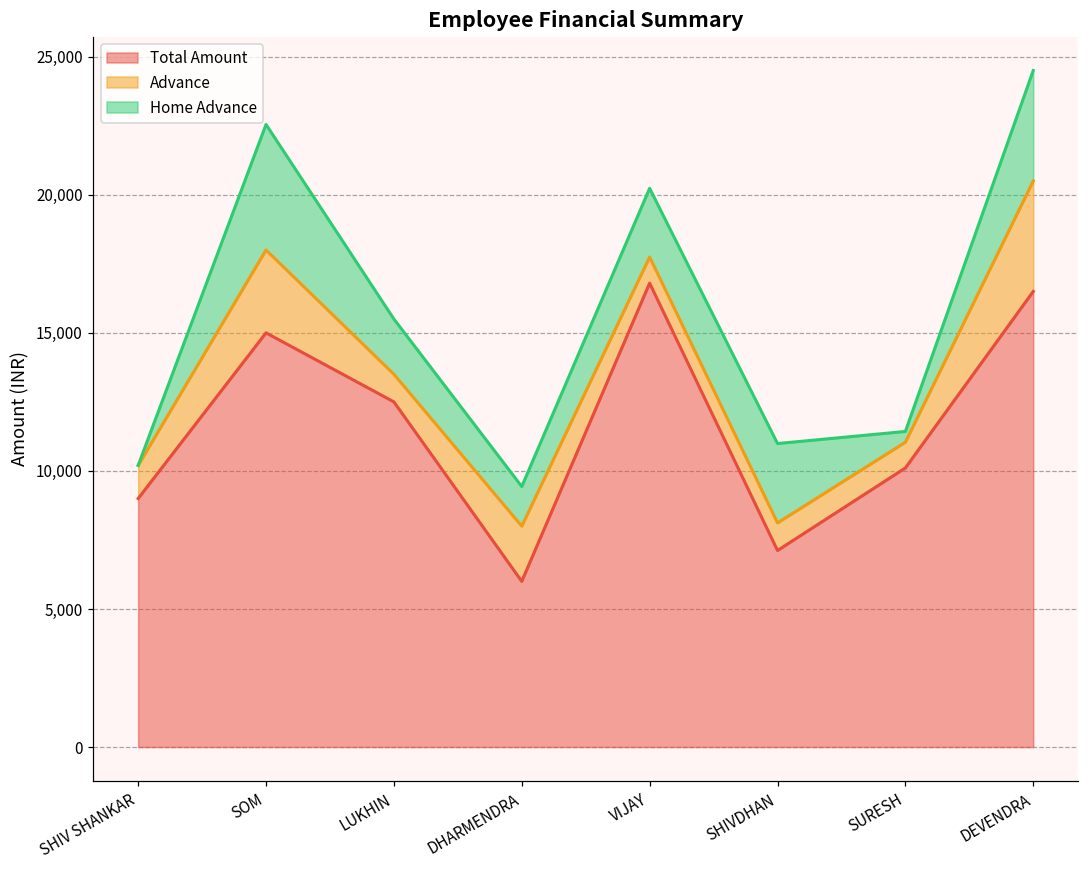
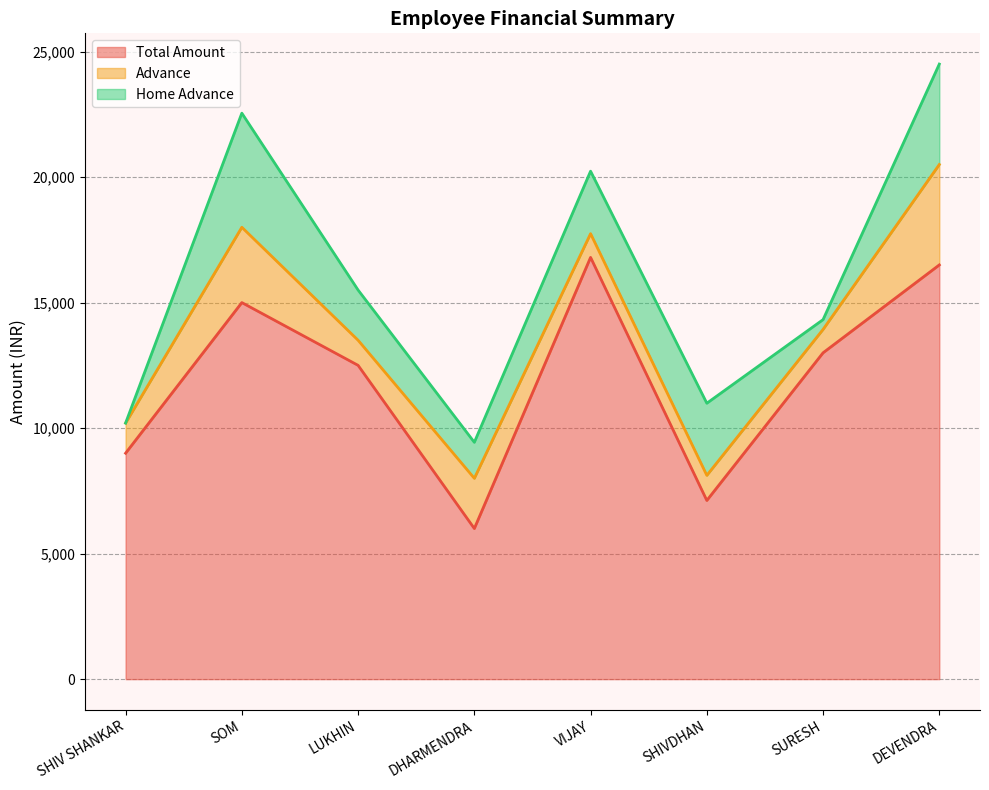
Total Amount, SURESH: 10,100 -> 13,000
